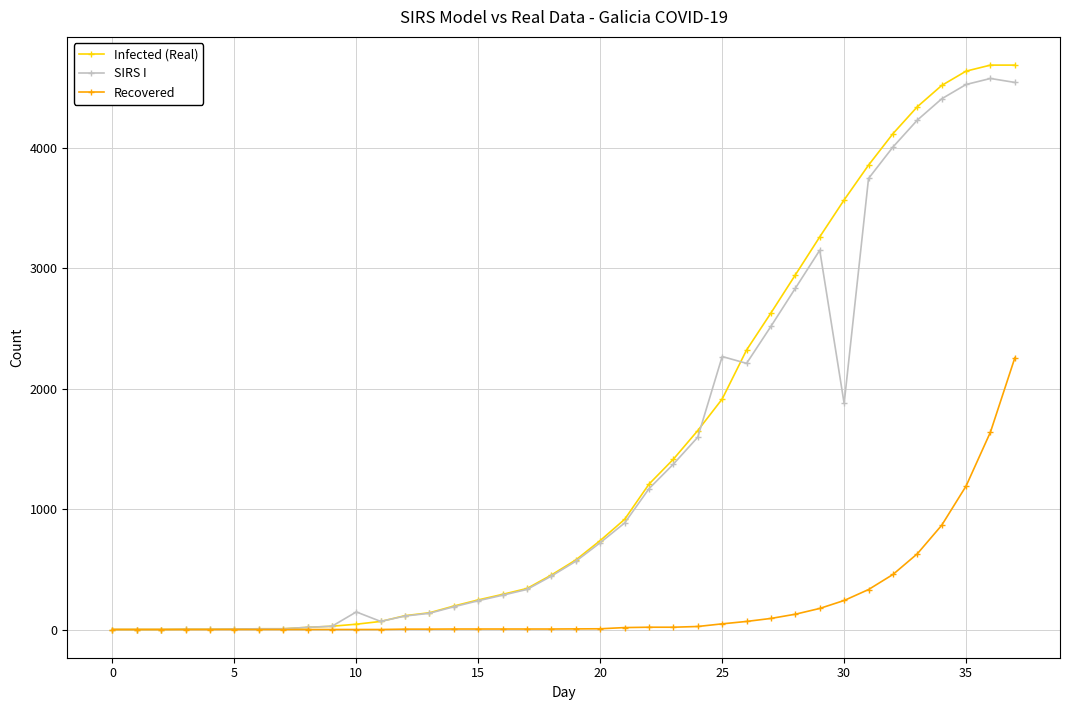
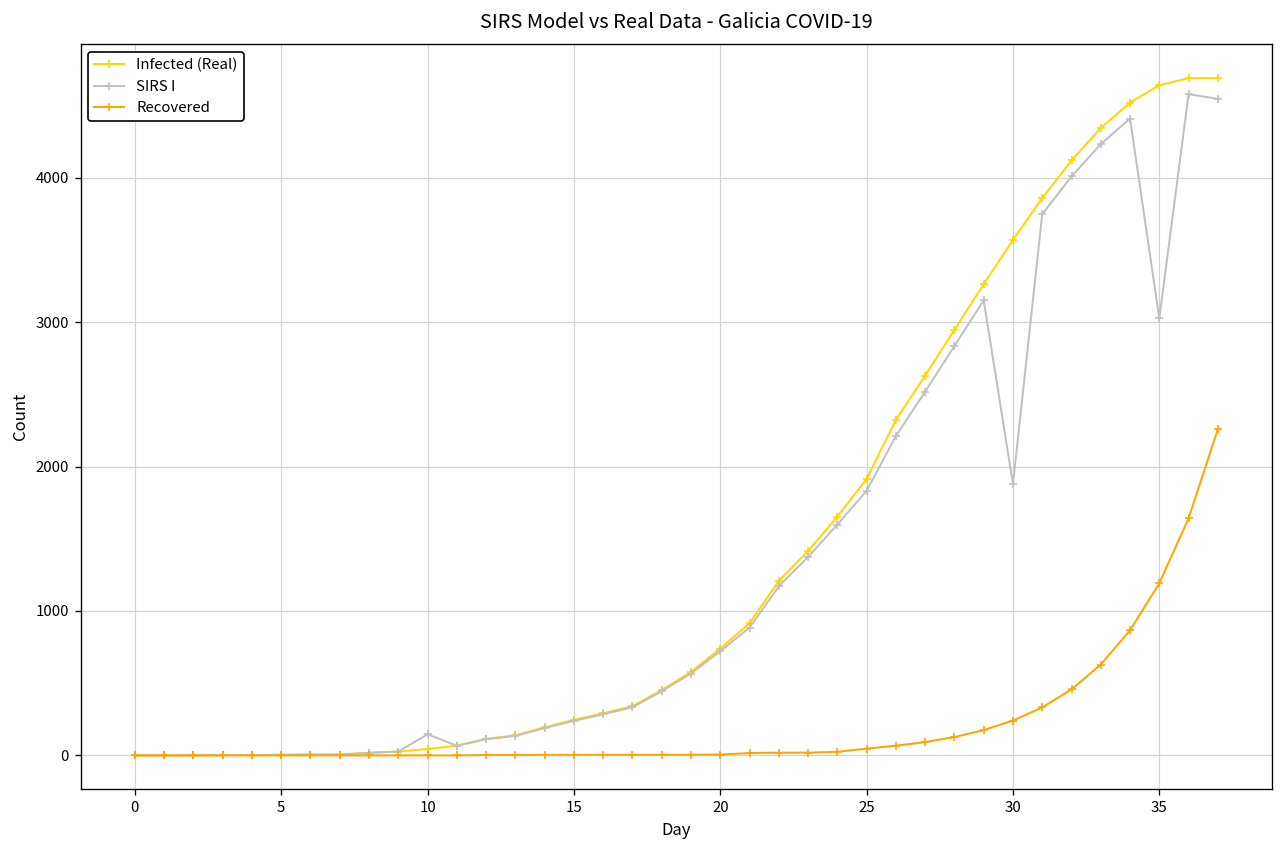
SIRS I, 25: 2270 -> 1830
SIRS I, 35: 4530 -> 3030
